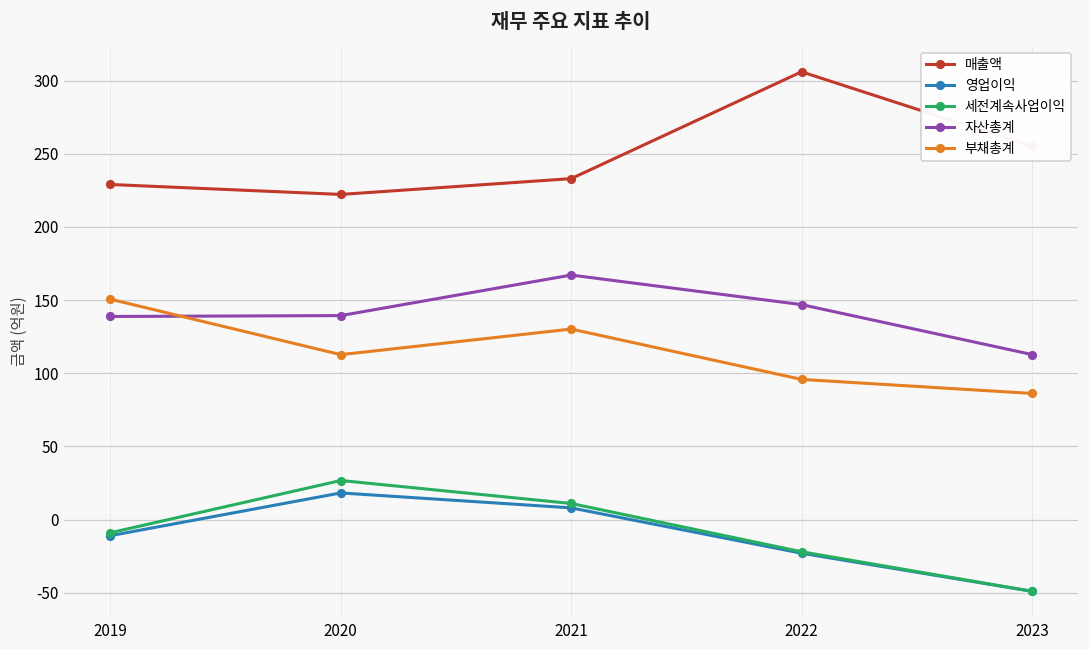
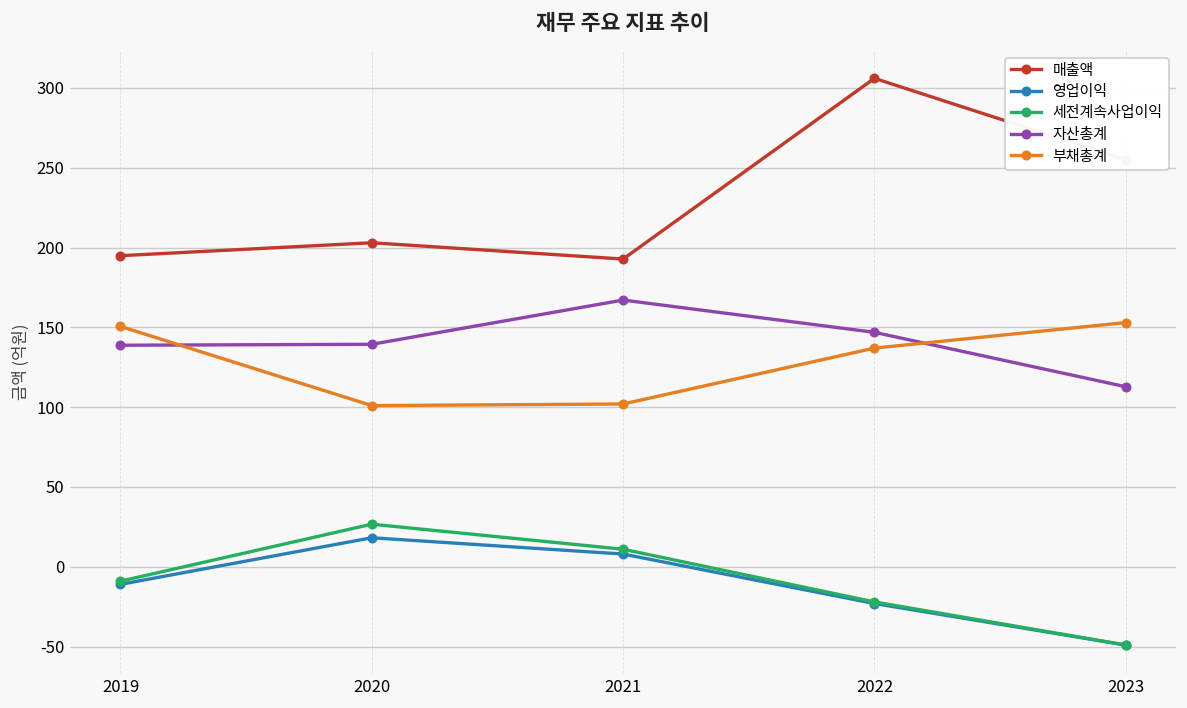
매출액, 2019: 229 -> 195
매출액, 2020: 222 -> 203
부채총계, 2020: 113 -> 101
매출액, 2021: 233 -> 193
부채총계, 2021: 130 -> 102
부채총계, 2022: 96 -> 137
부채총계, 2023: 86 -> 153
